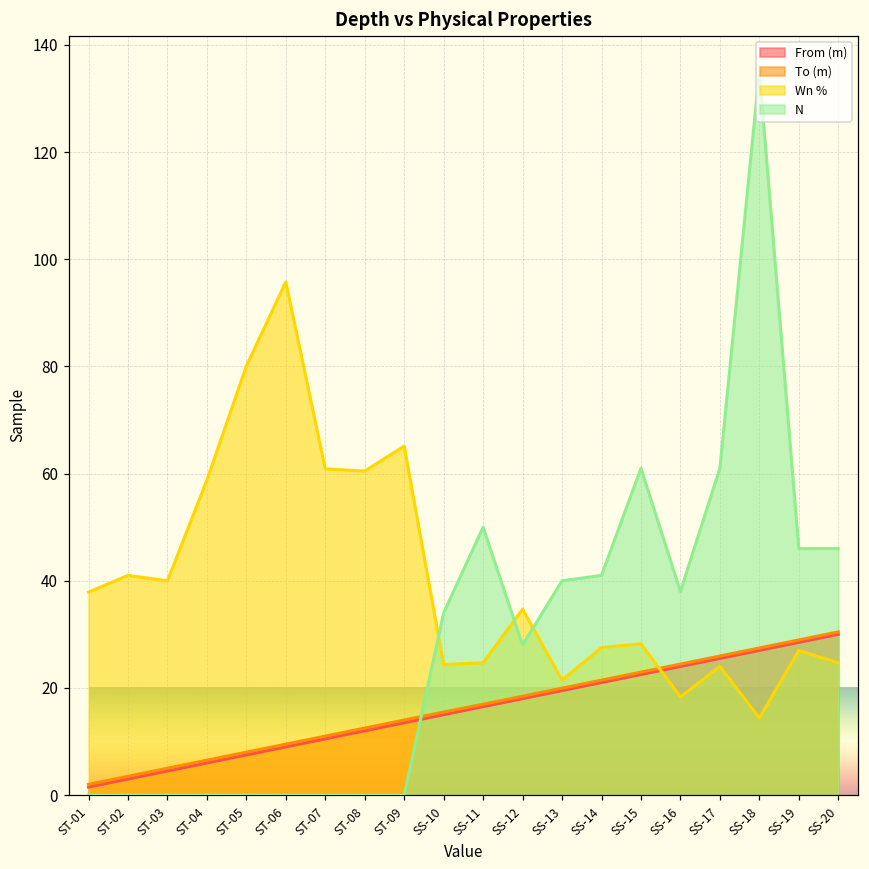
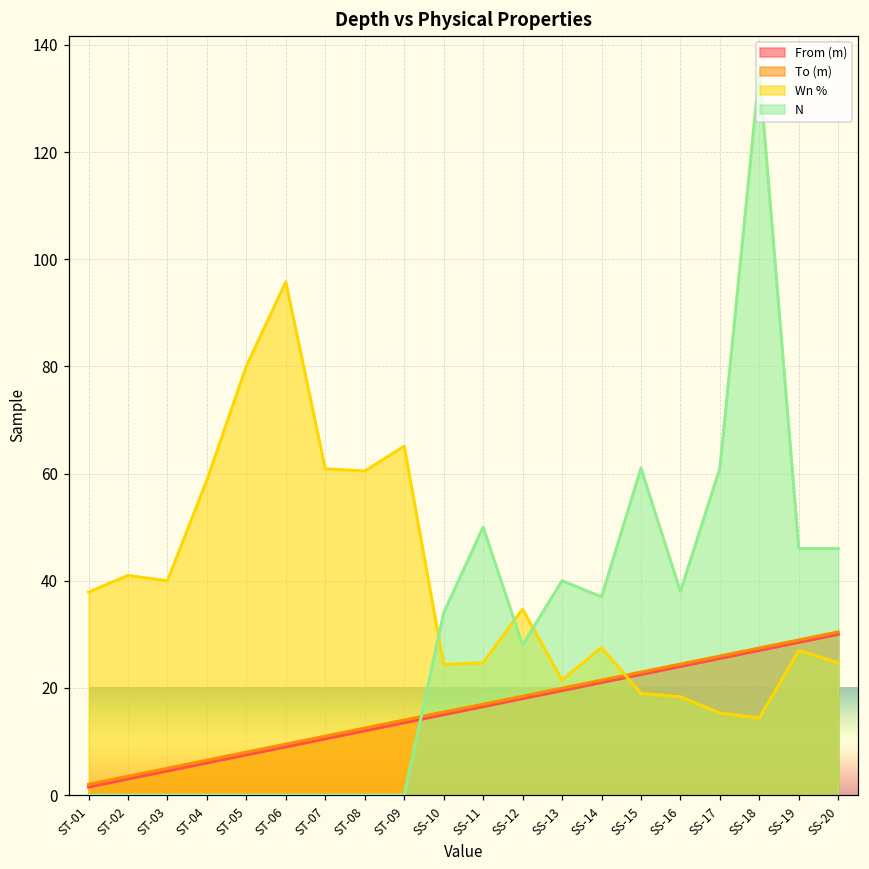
N, SS-14: 41 -> 37
Wn %, SS-15: 28 -> 19
Wn %, SS-17: 24 -> 15
